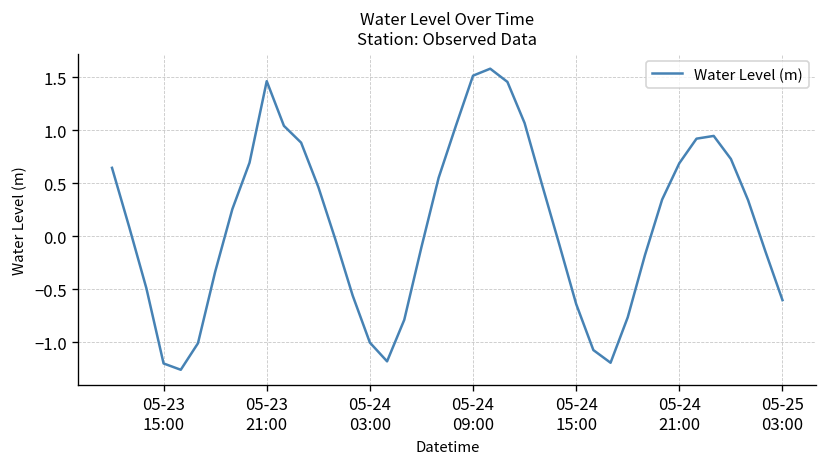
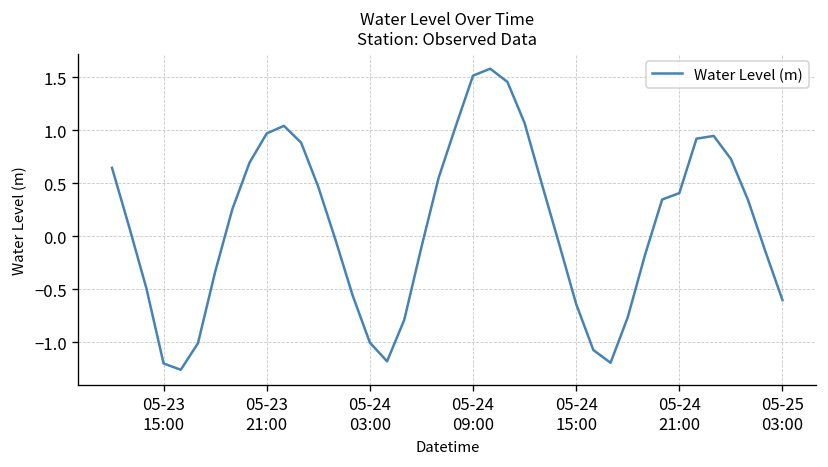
05-23 21:00: 1.5 -> 1.0
05-24 21:00: 0.7 -> 0.4
